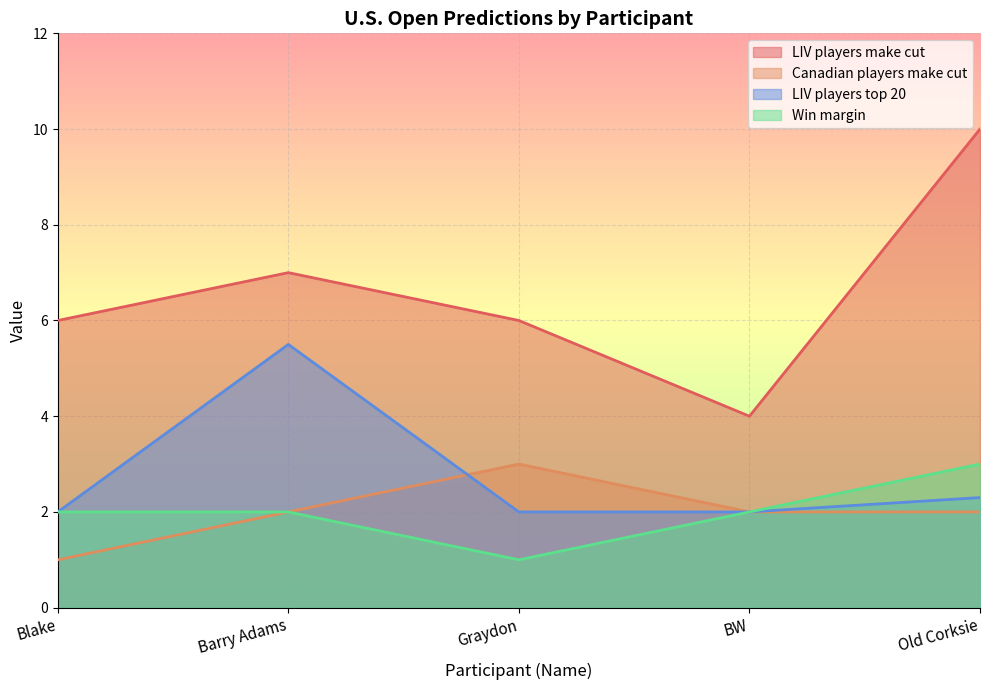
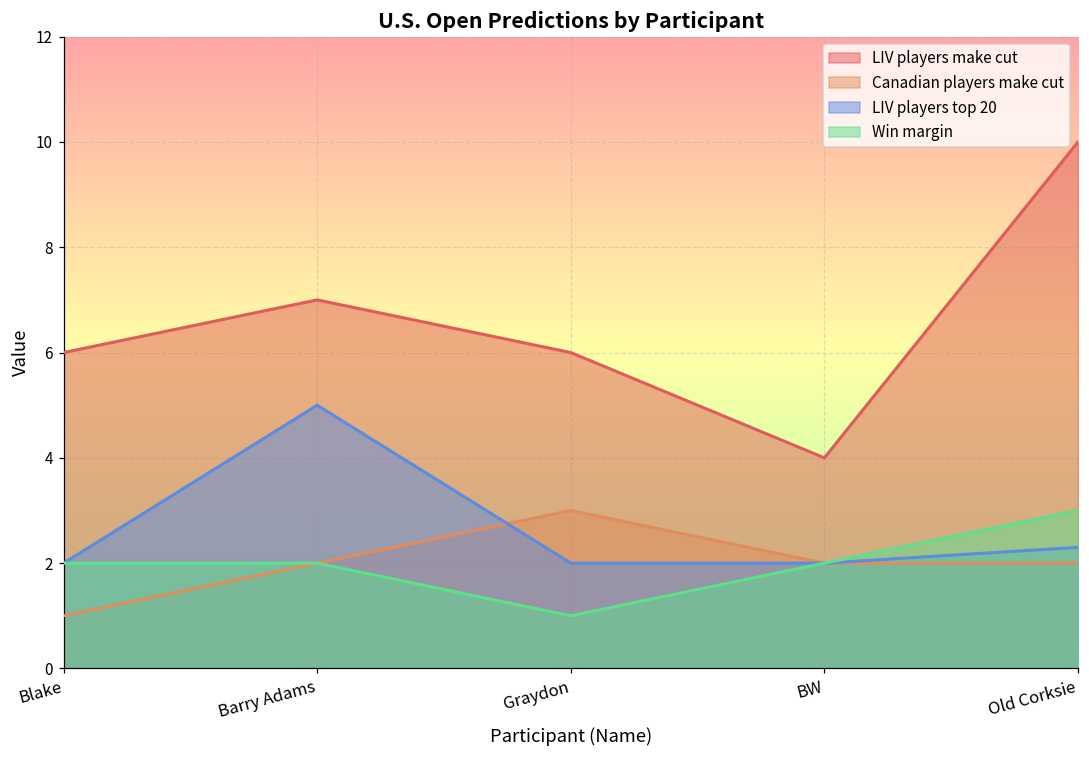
LIV players top 20, Barry Adams: 5.5 -> 5.0
